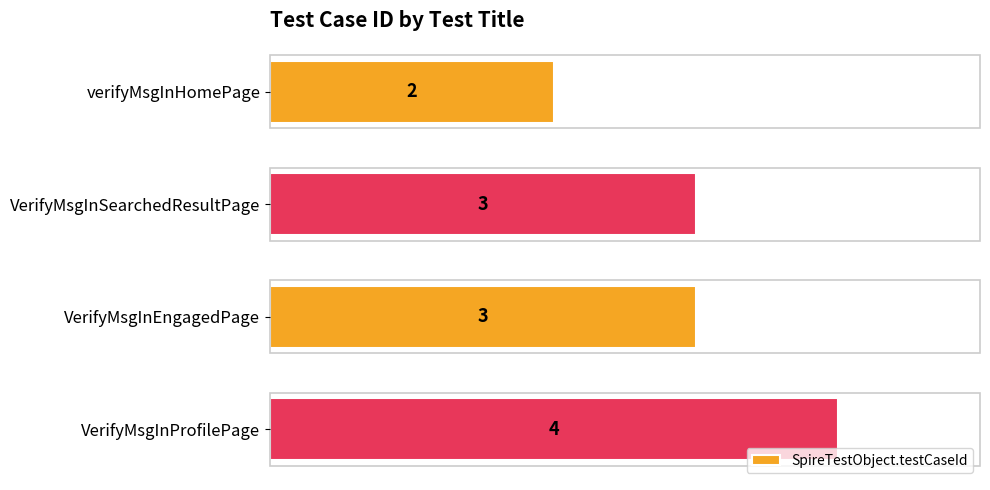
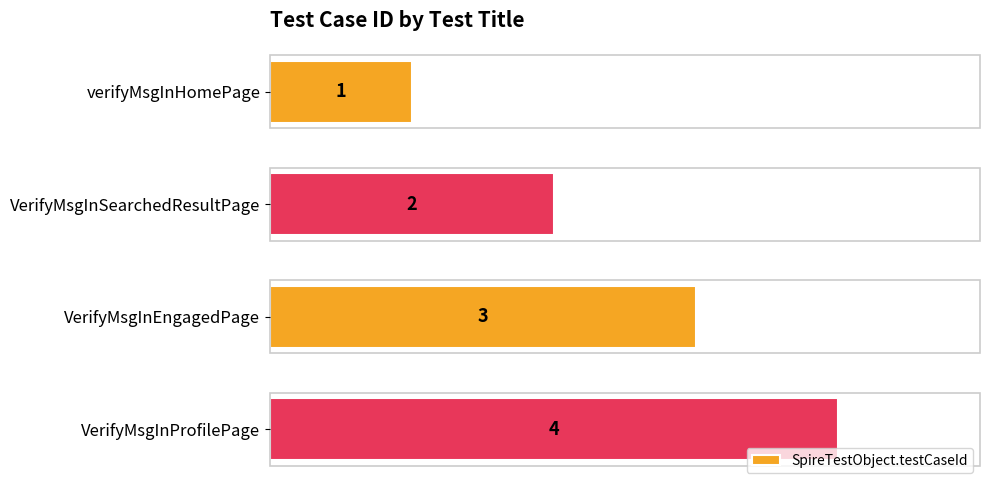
verifyMsgInHomePage: 2 -> 1
VerifyMsgInSearchedResultPage: 3 -> 2
